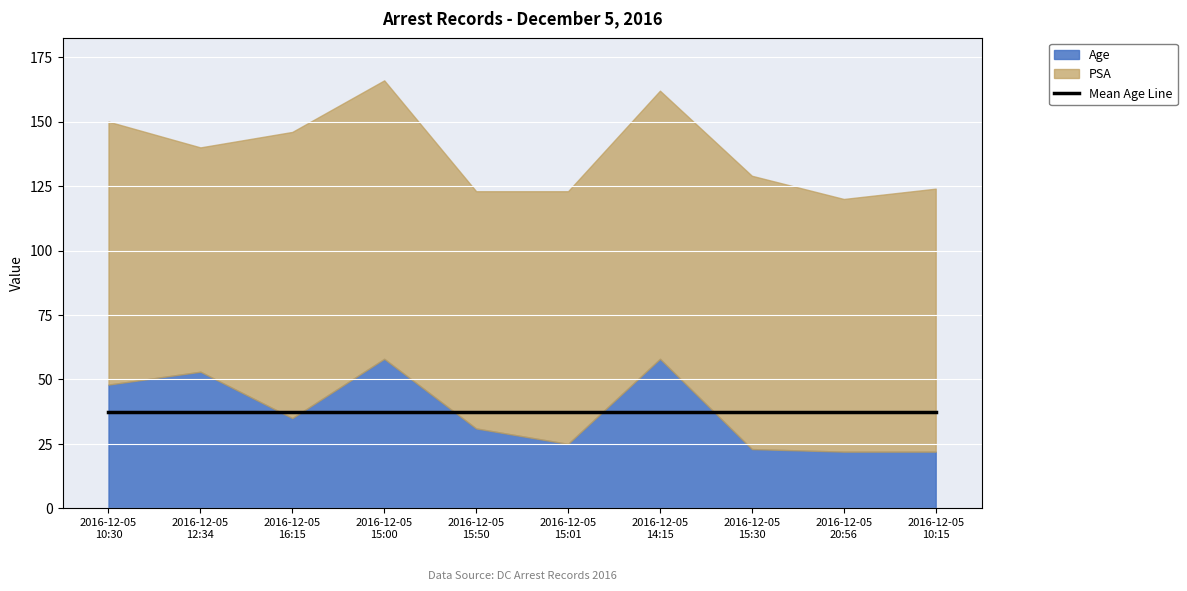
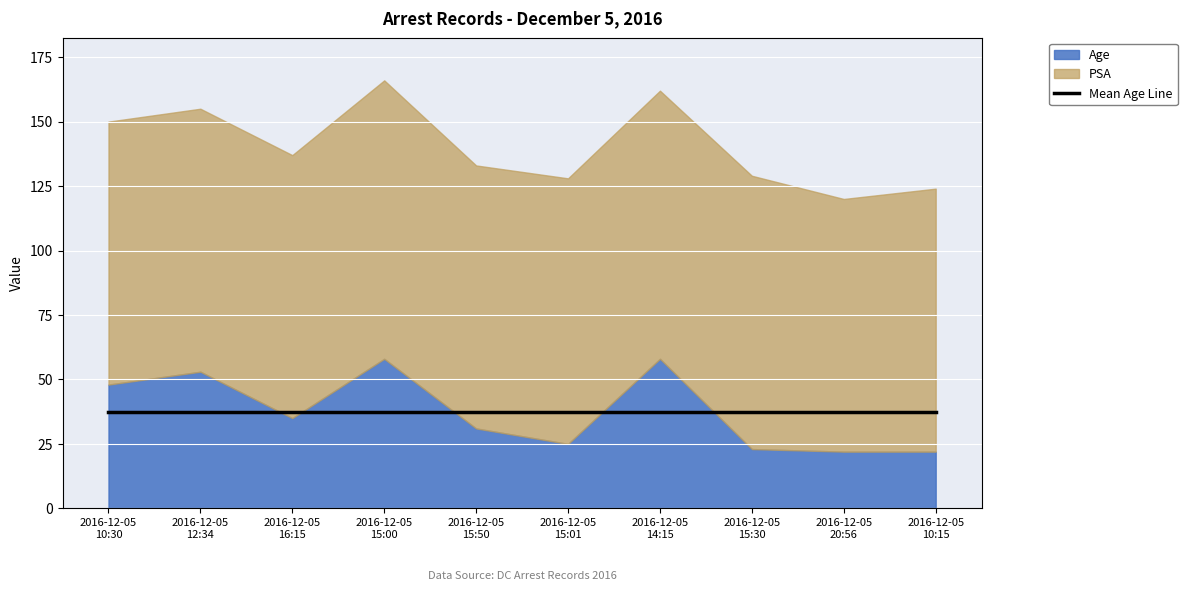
PSA, 2016-12-05 12:34: 87 -> 102
PSA, 2016-12-05 16:15: 111 -> 102
PSA, 2016-12-05 15:50: 92 -> 102
PSA, 2016-12-05 15:01: 98 -> 103
